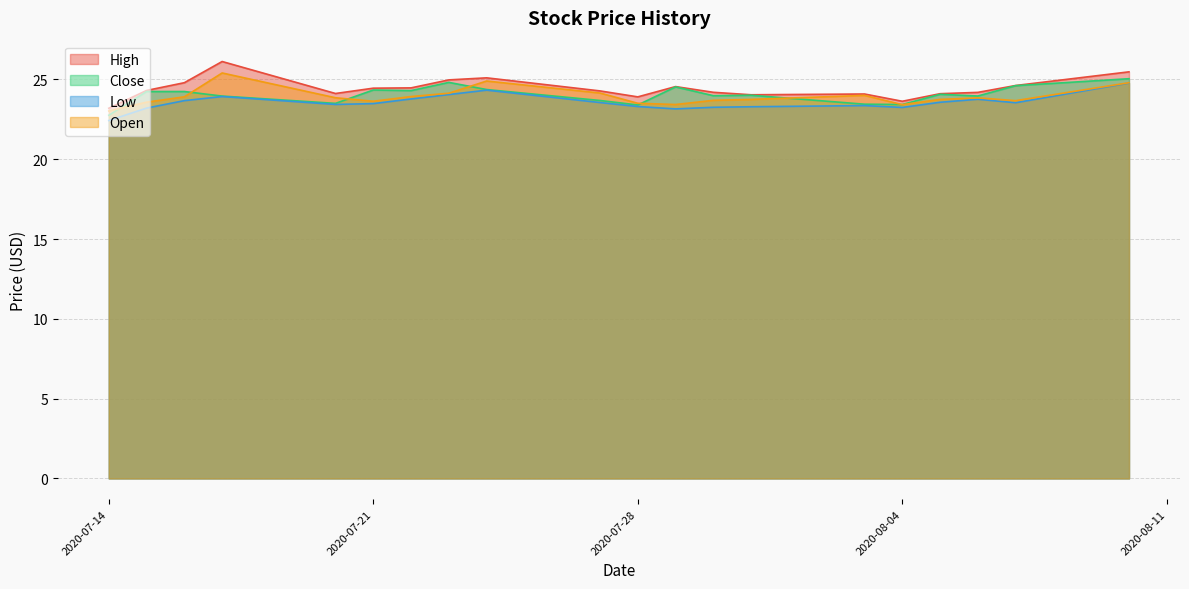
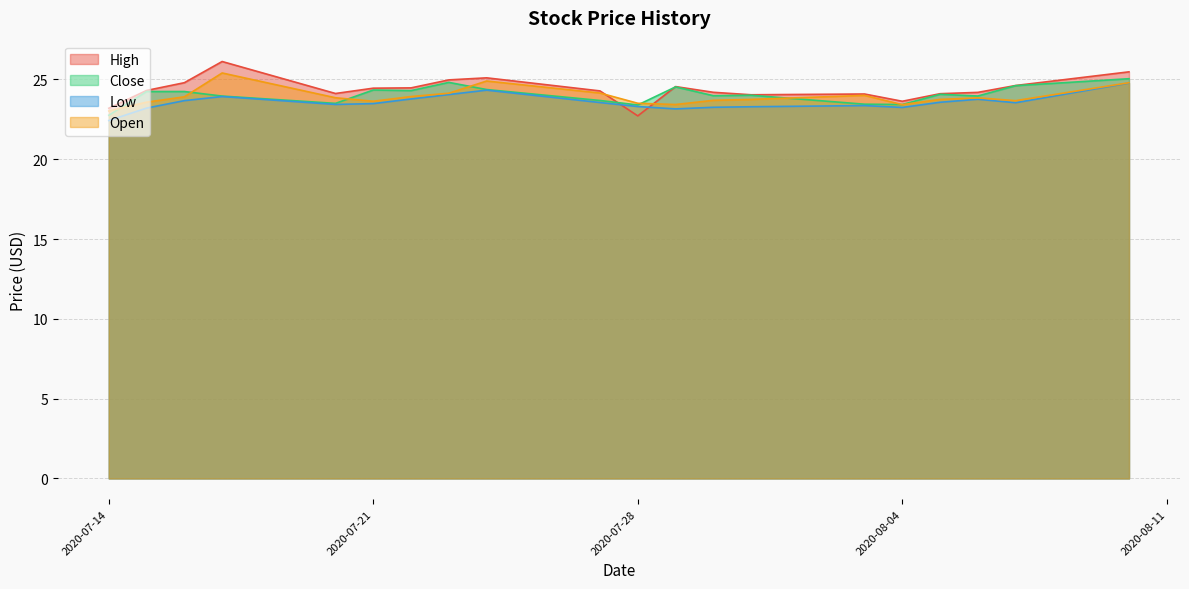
High, 2020-07-28: 23.9 -> 22.7
